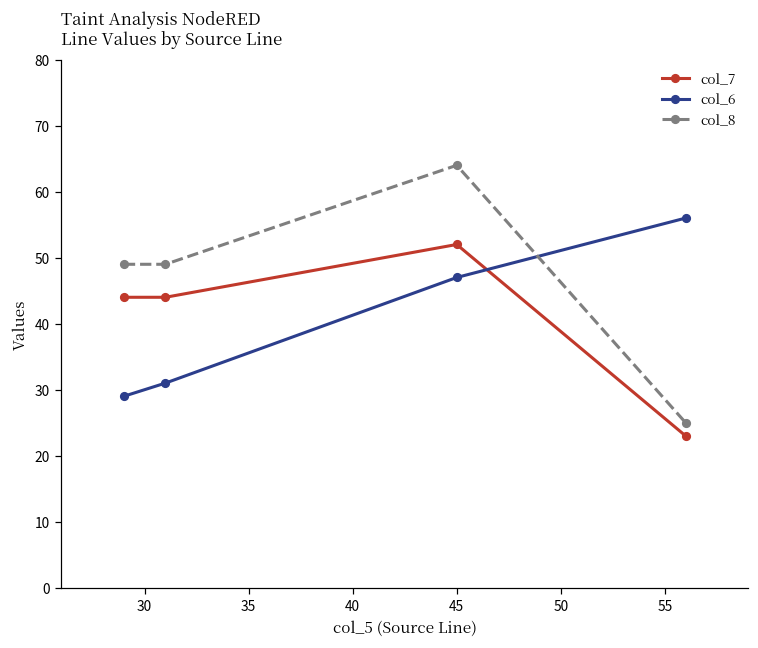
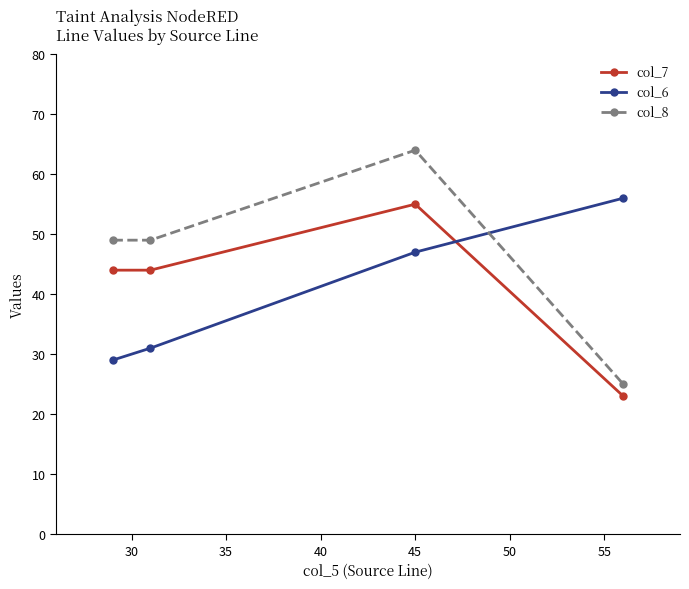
col_7, 45: 52 -> 55
